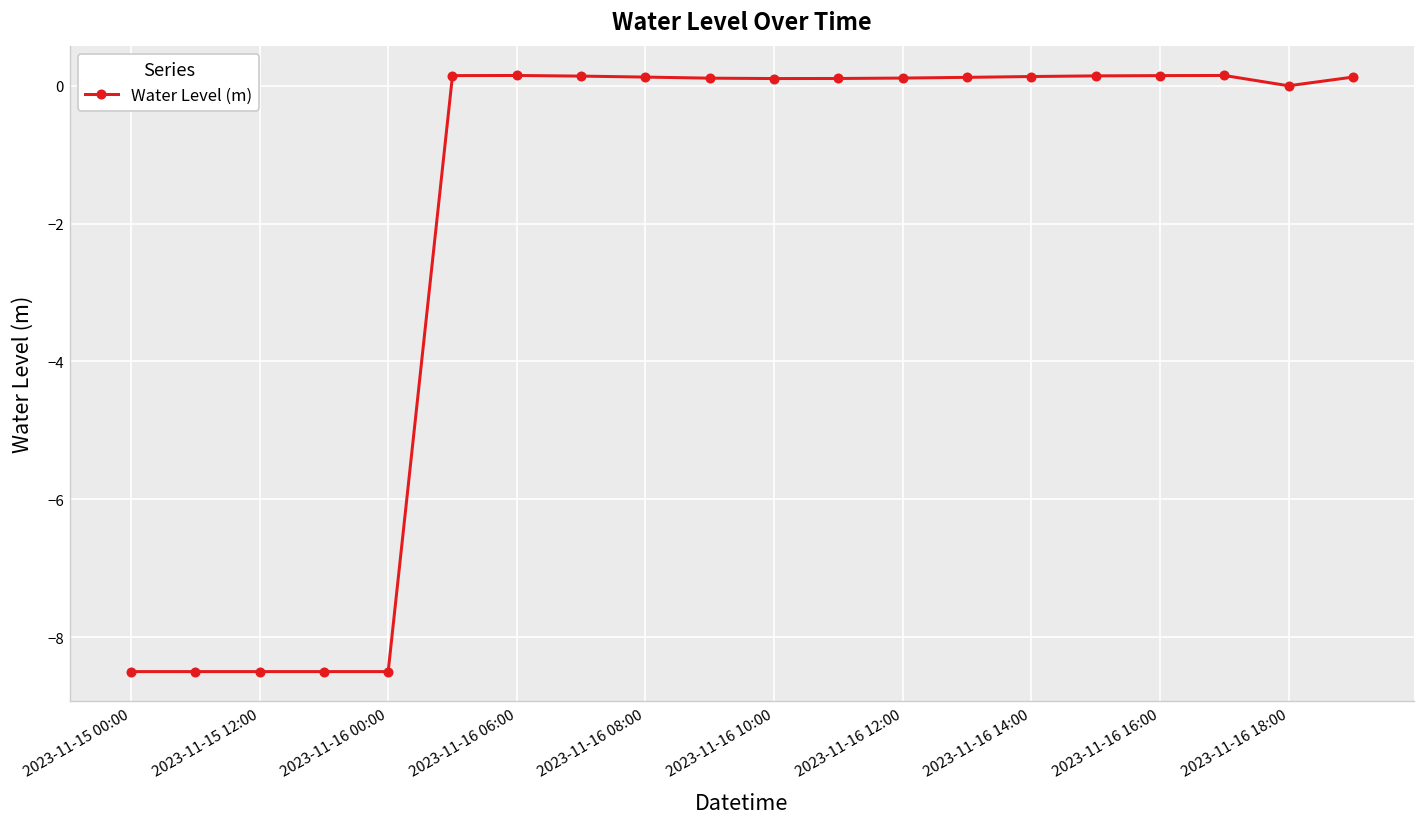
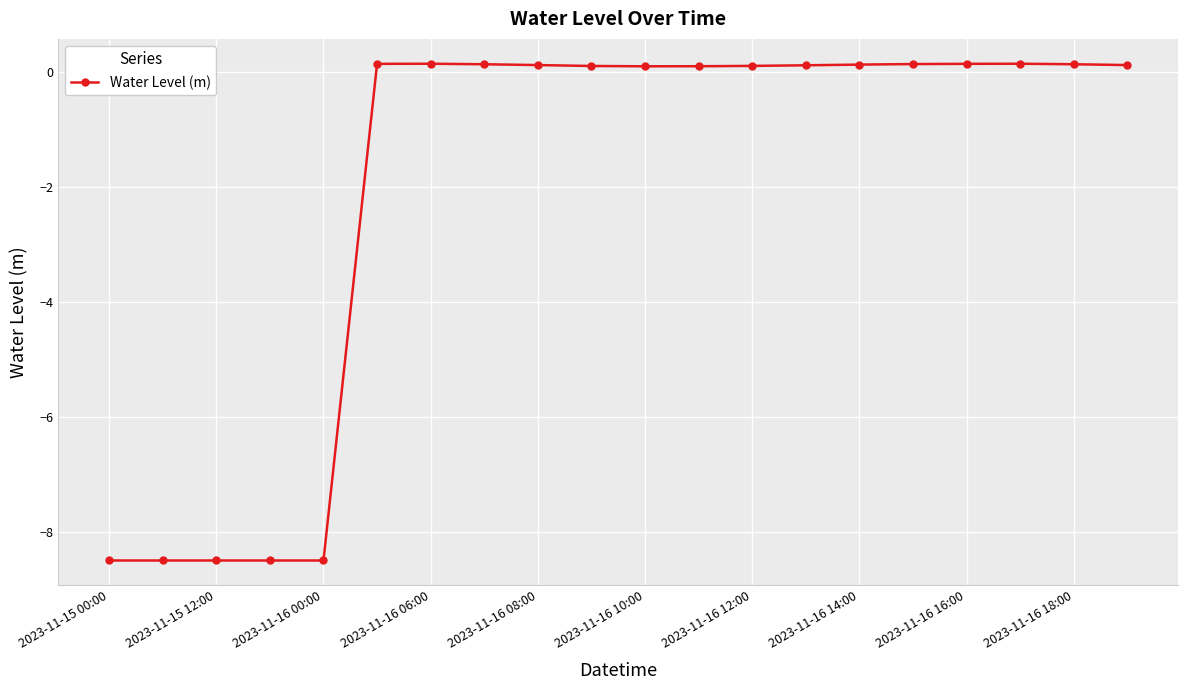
2023-11-16 18:00: 0.0 -> 0.1
